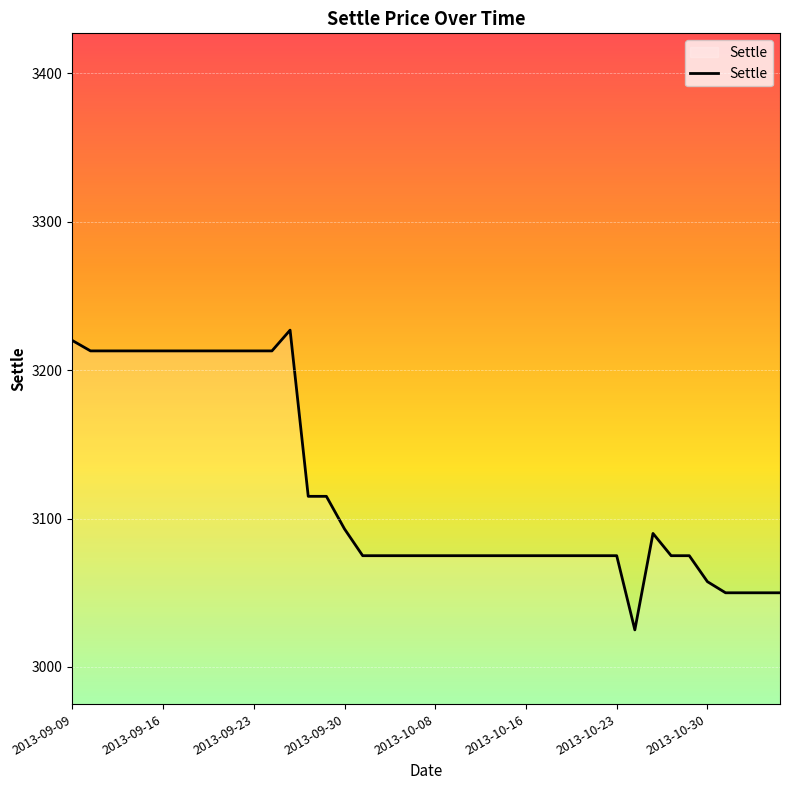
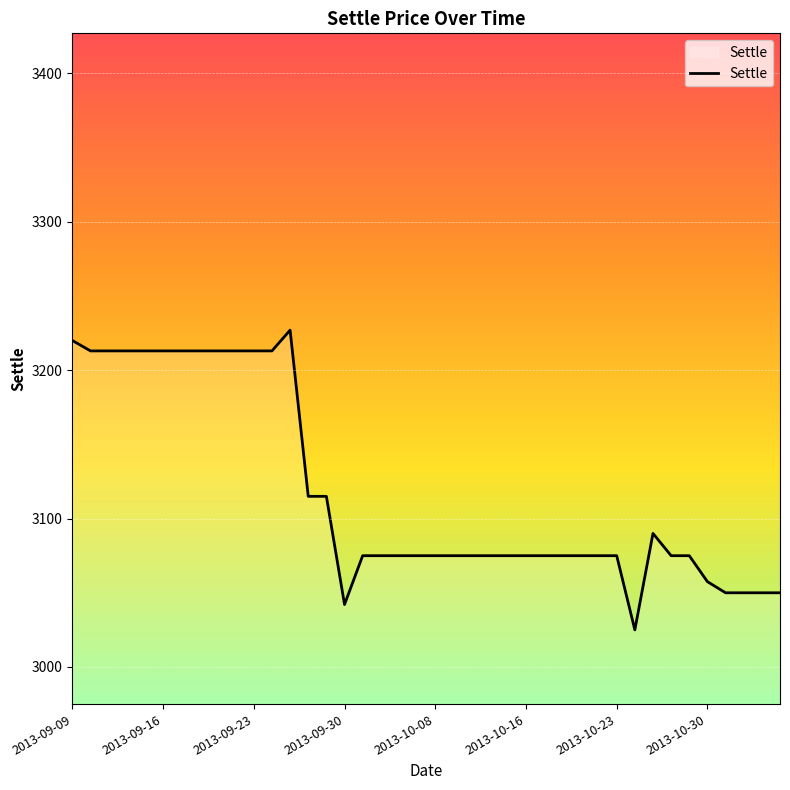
2013-09-30: 3093 -> 3042
